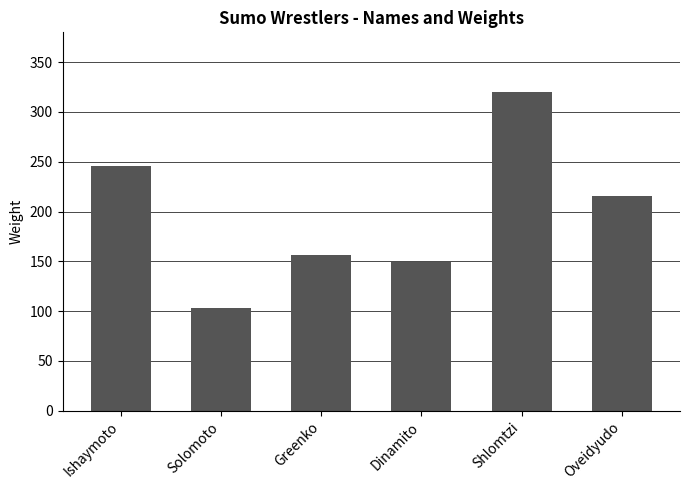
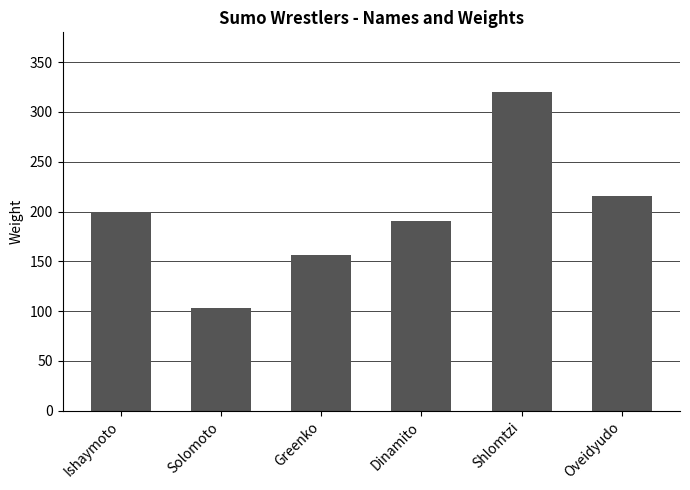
Ishaymoto: 250 -> 200
Dinamito: 150 -> 190
